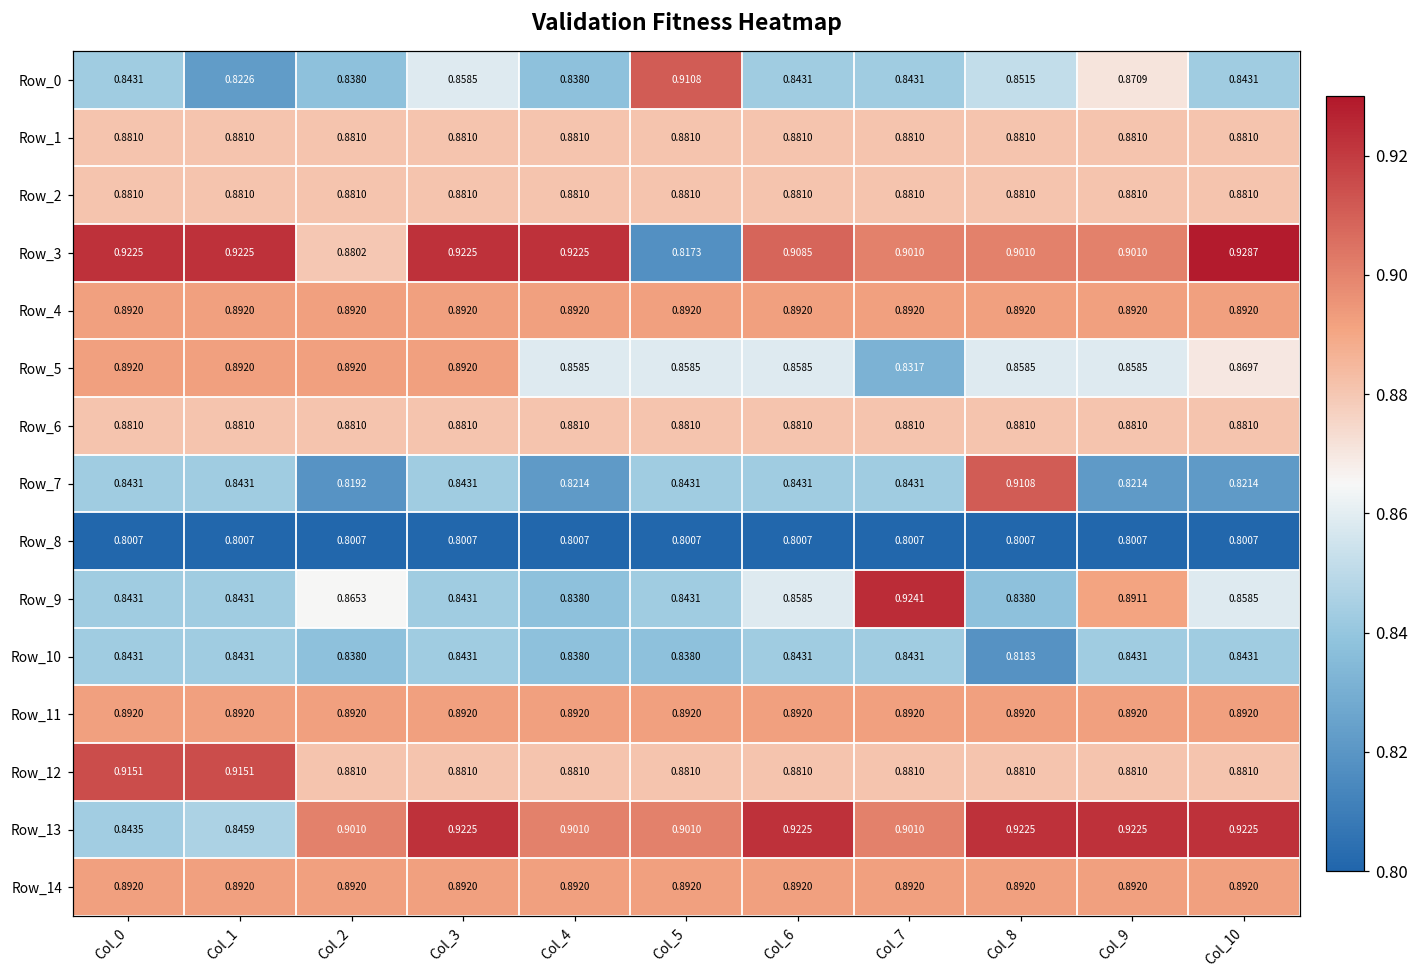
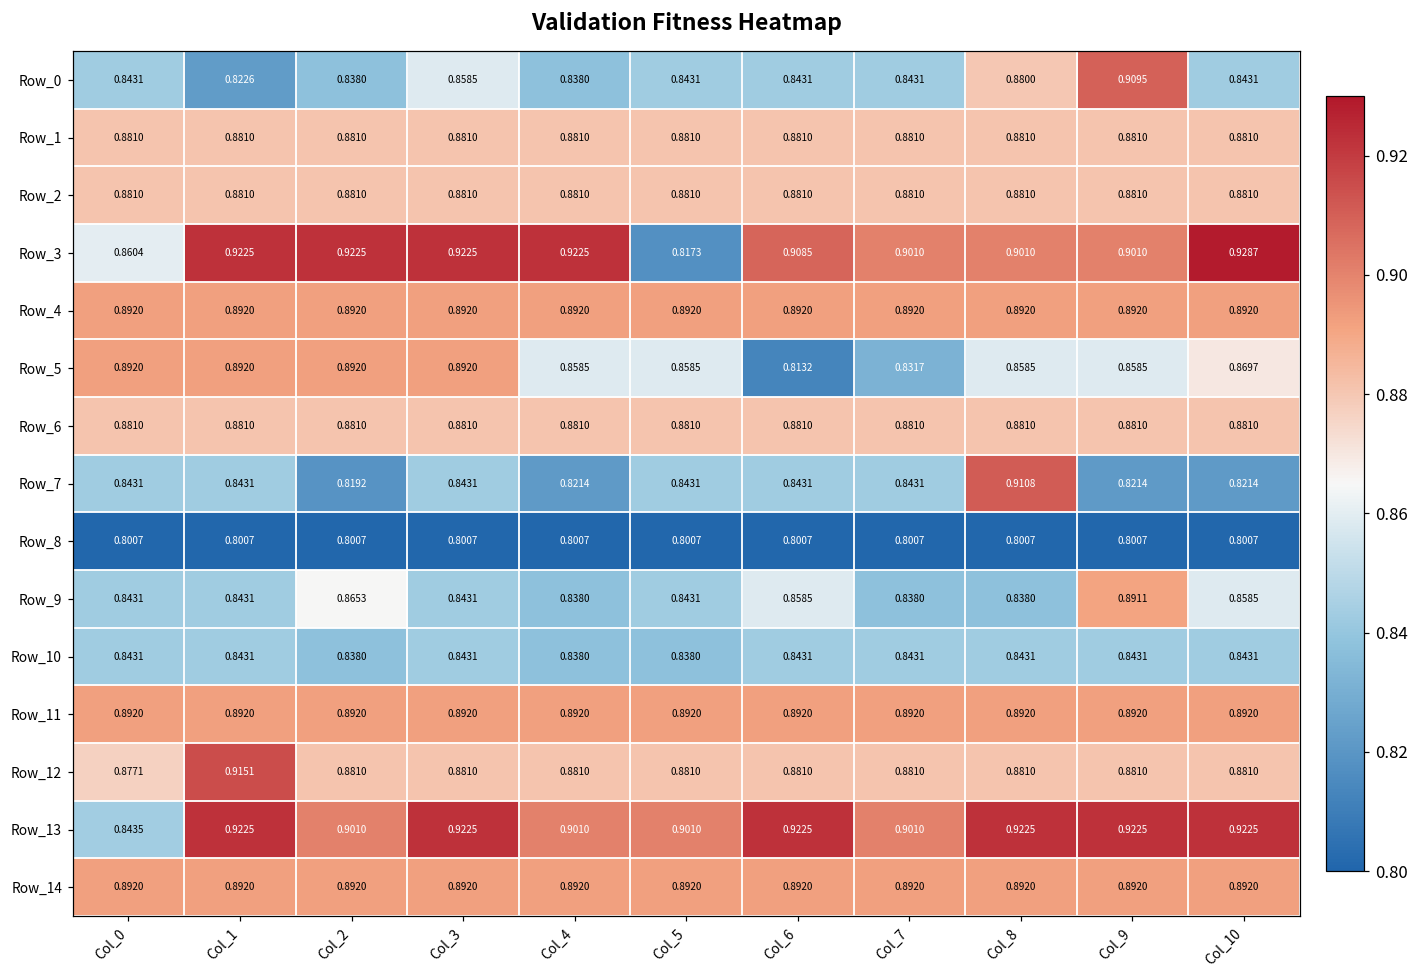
Row_0, Col_5: 0.9108 -> 0.8431
Row_0, Col_8: 0.8515 -> 0.8800
Row_0, Col_9: 0.8709 -> 0.9095
Row_3, Col_0: 0.9225 -> 0.8604
Row_3, Col_2: 0.8802 -> 0.9225
Row_5, Col_6: 0.8585 -> 0.8132
Row_9, Col_7: 0.9241 -> 0.8380
Row_10, Col_8: 0.8183 -> 0.8431
Row_12, Col_0: 0.9151 -> 0.8771
Row_13, Col_1: 0.8459 -> 0.9225
